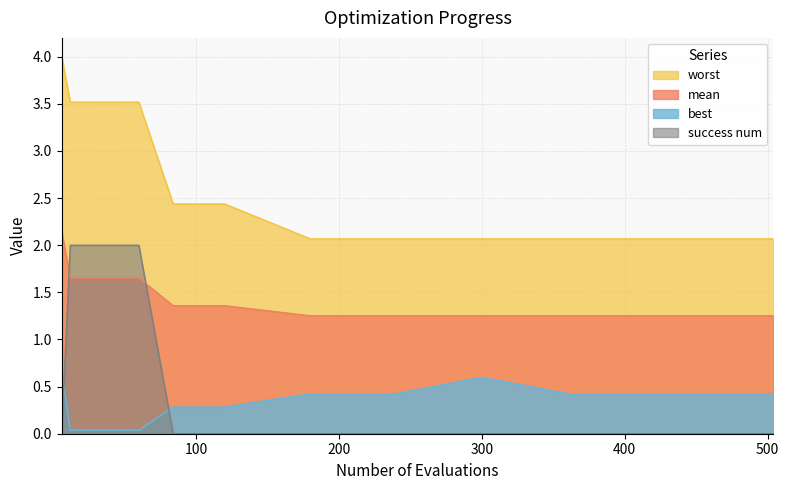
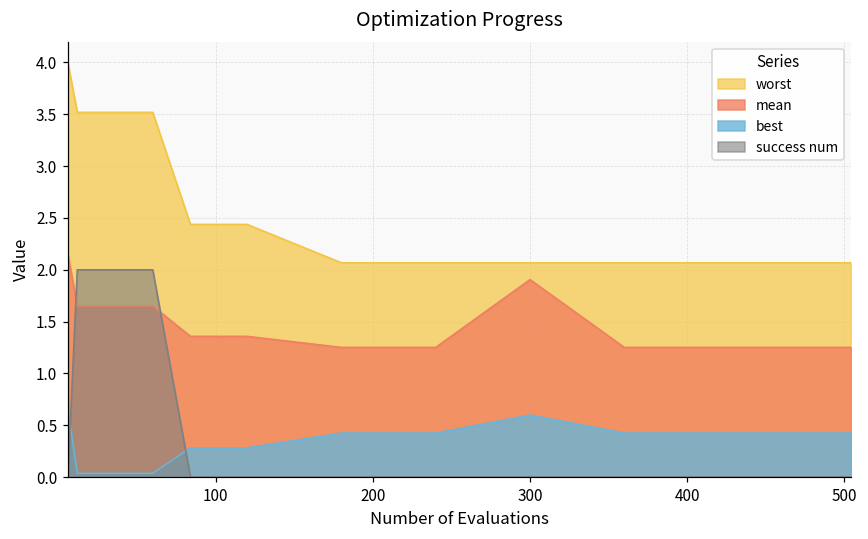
mean, 300: 1.3 -> 1.9
